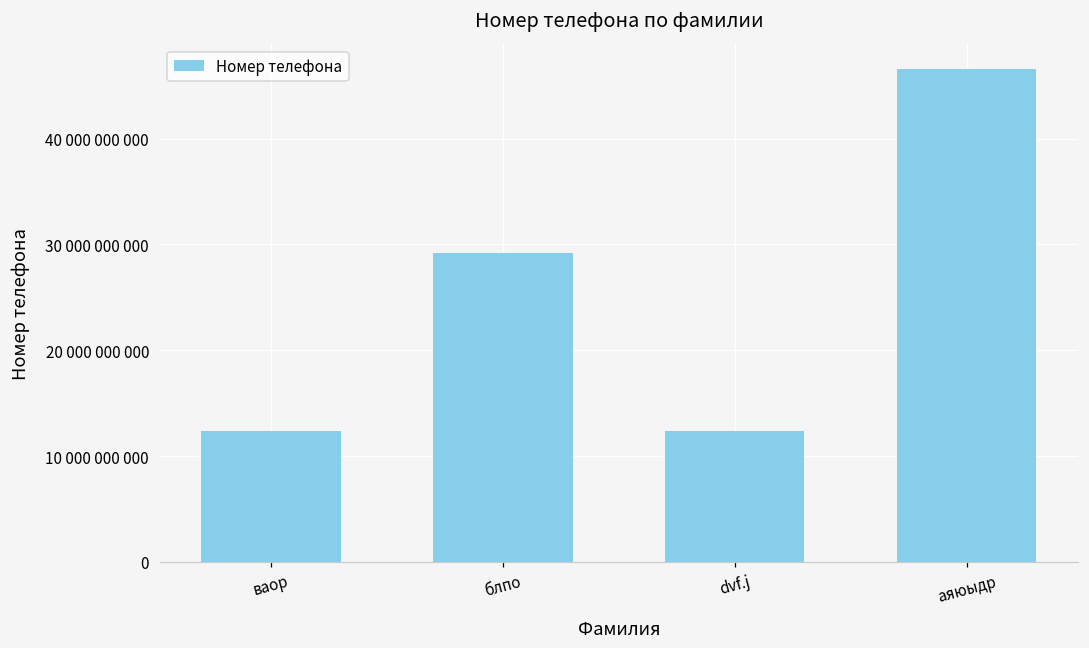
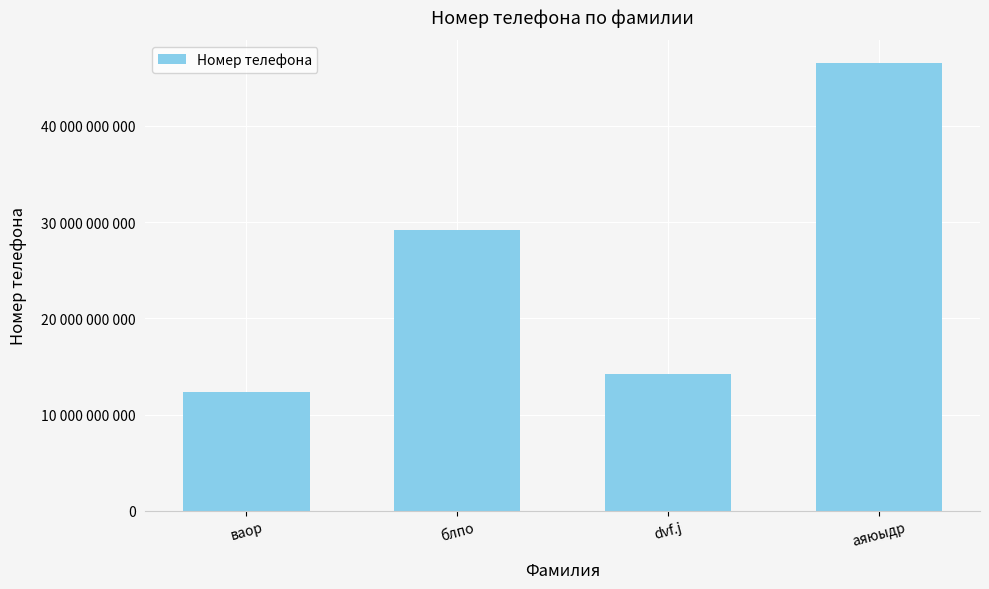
dvf.j: 12000000000 -> 14000000000
